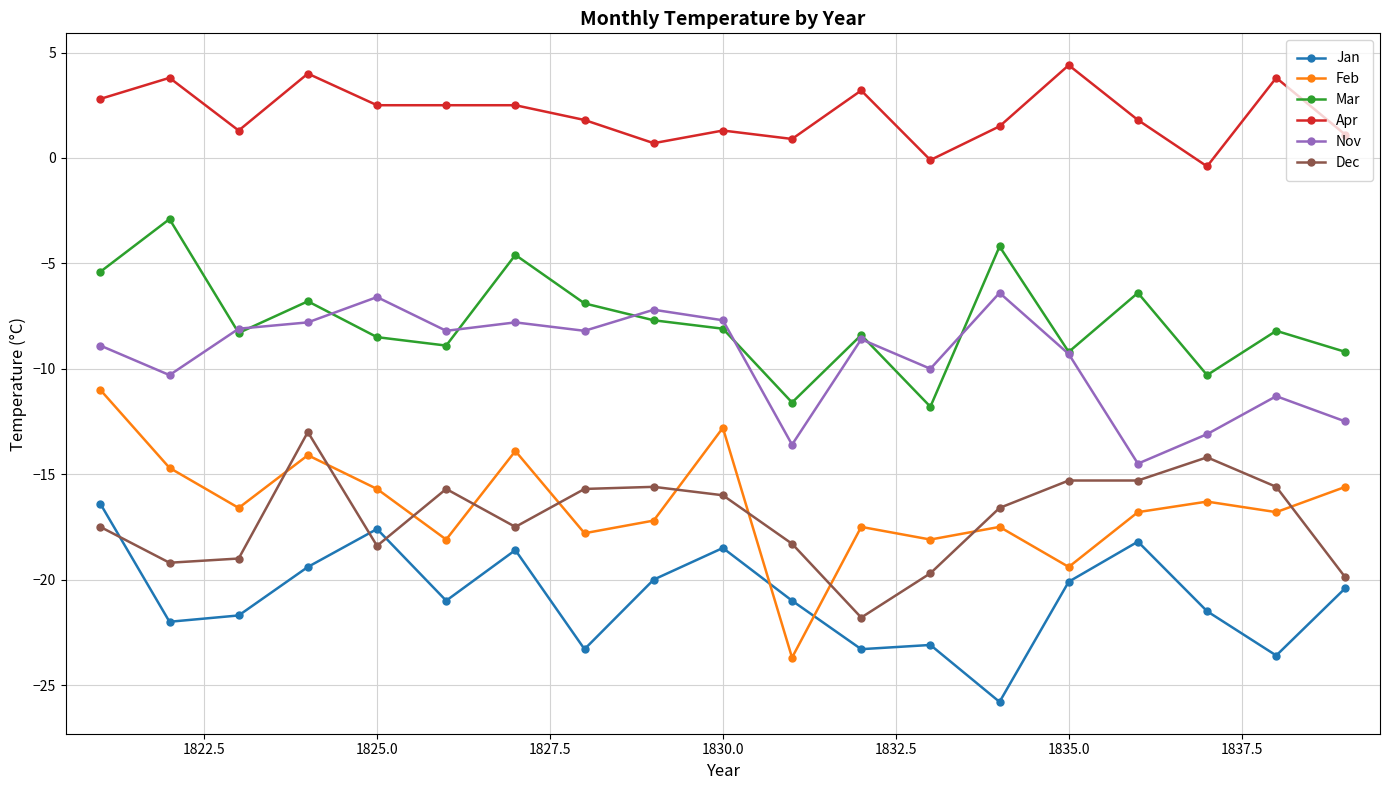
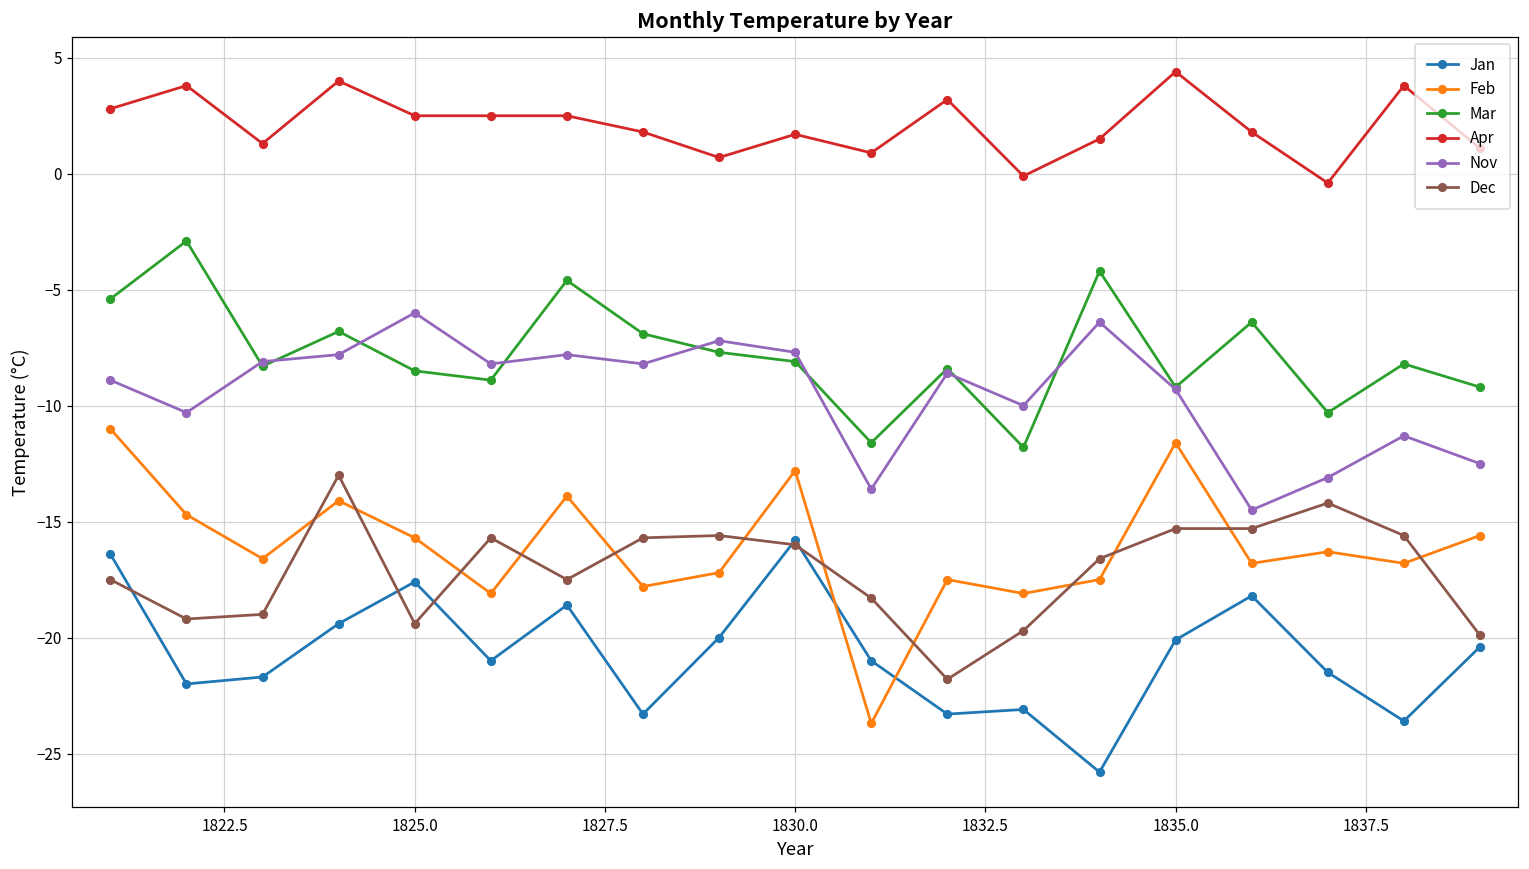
Nov, 1825.0: -6.6 -> -6.0
Dec, 1825.0: -18.4 -> -19.4
Jan, 1830.0: -18.5 -> -15.8
Apr, 1830.0: 1.3 -> 1.7
Feb, 1835.0: -19.4 -> -11.6
